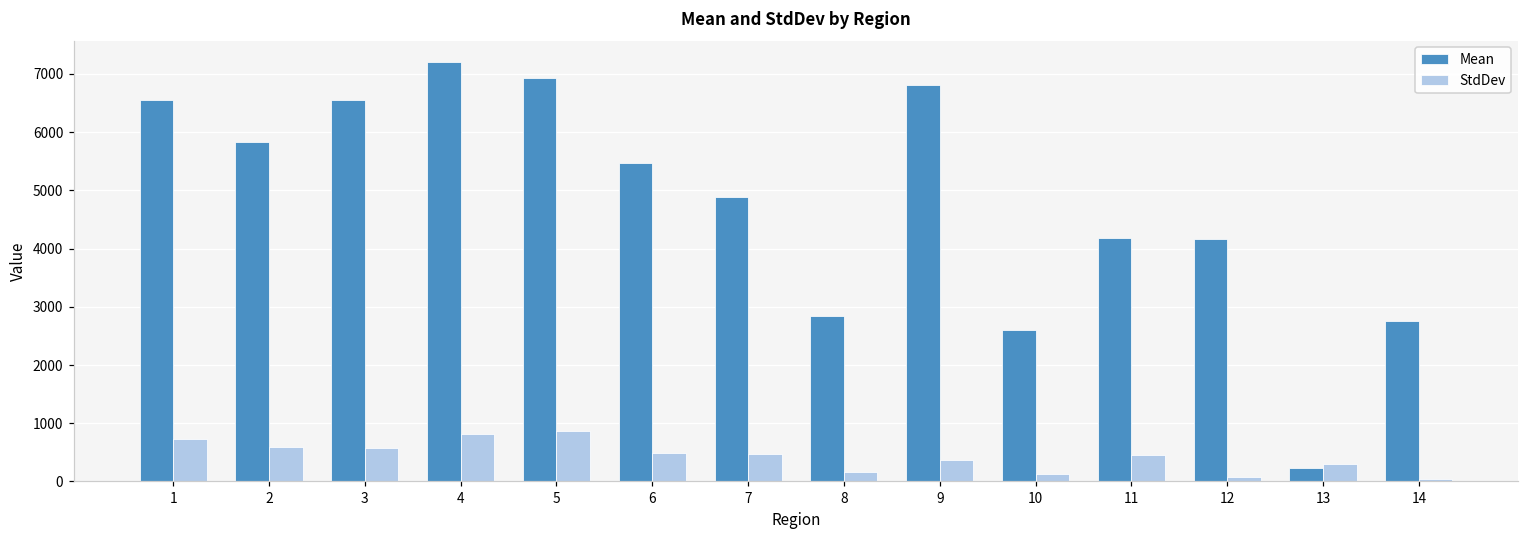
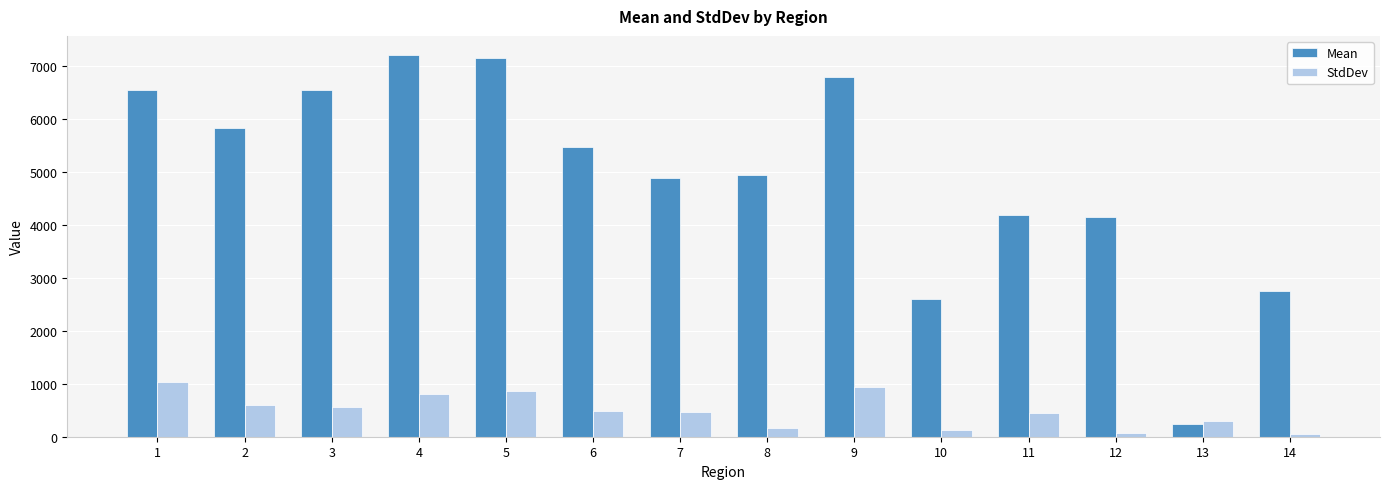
StdDev, 1: 700 -> 1000
Mean, 5: 6900 -> 7100
Mean, 8: 2800 -> 4900
StdDev, 9: 400 -> 900
